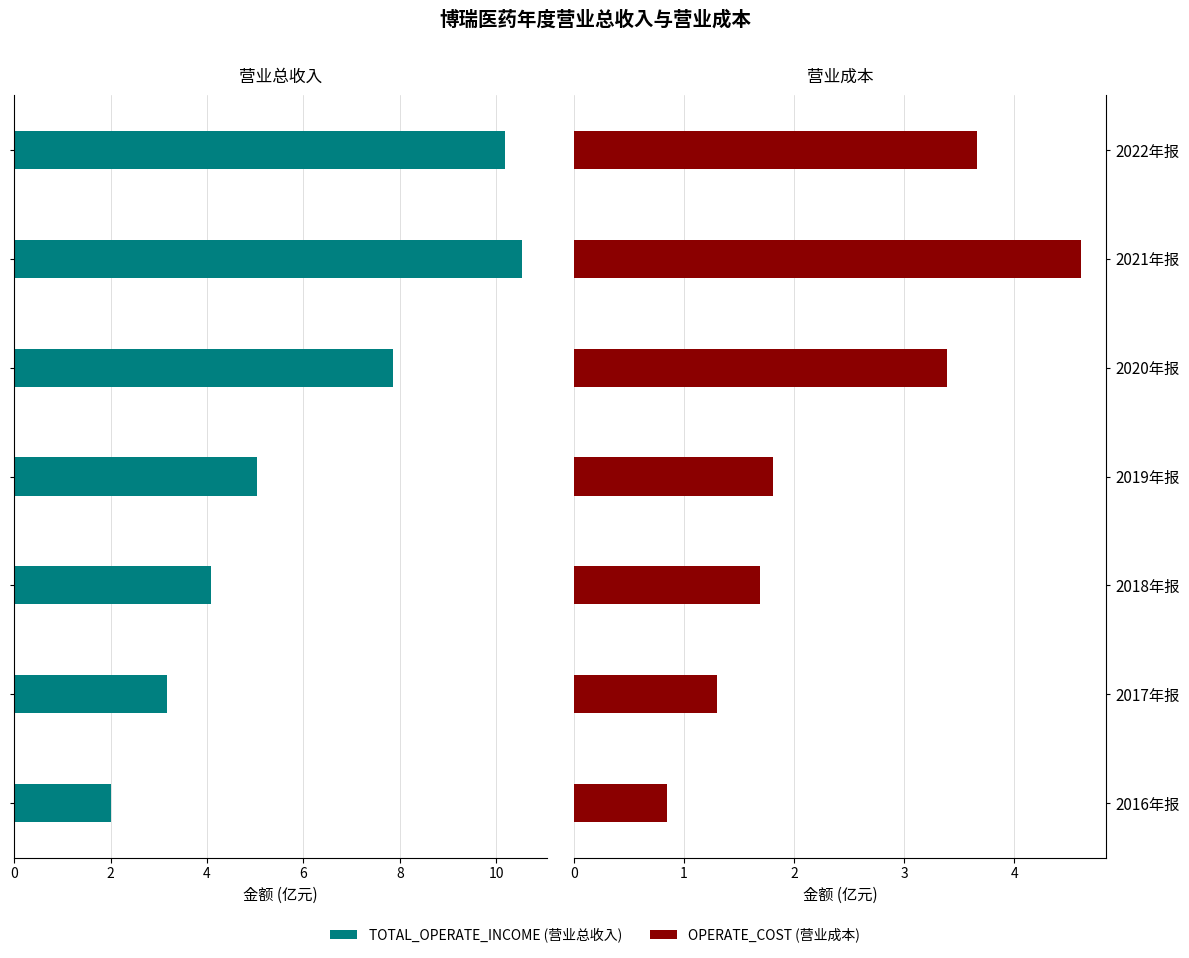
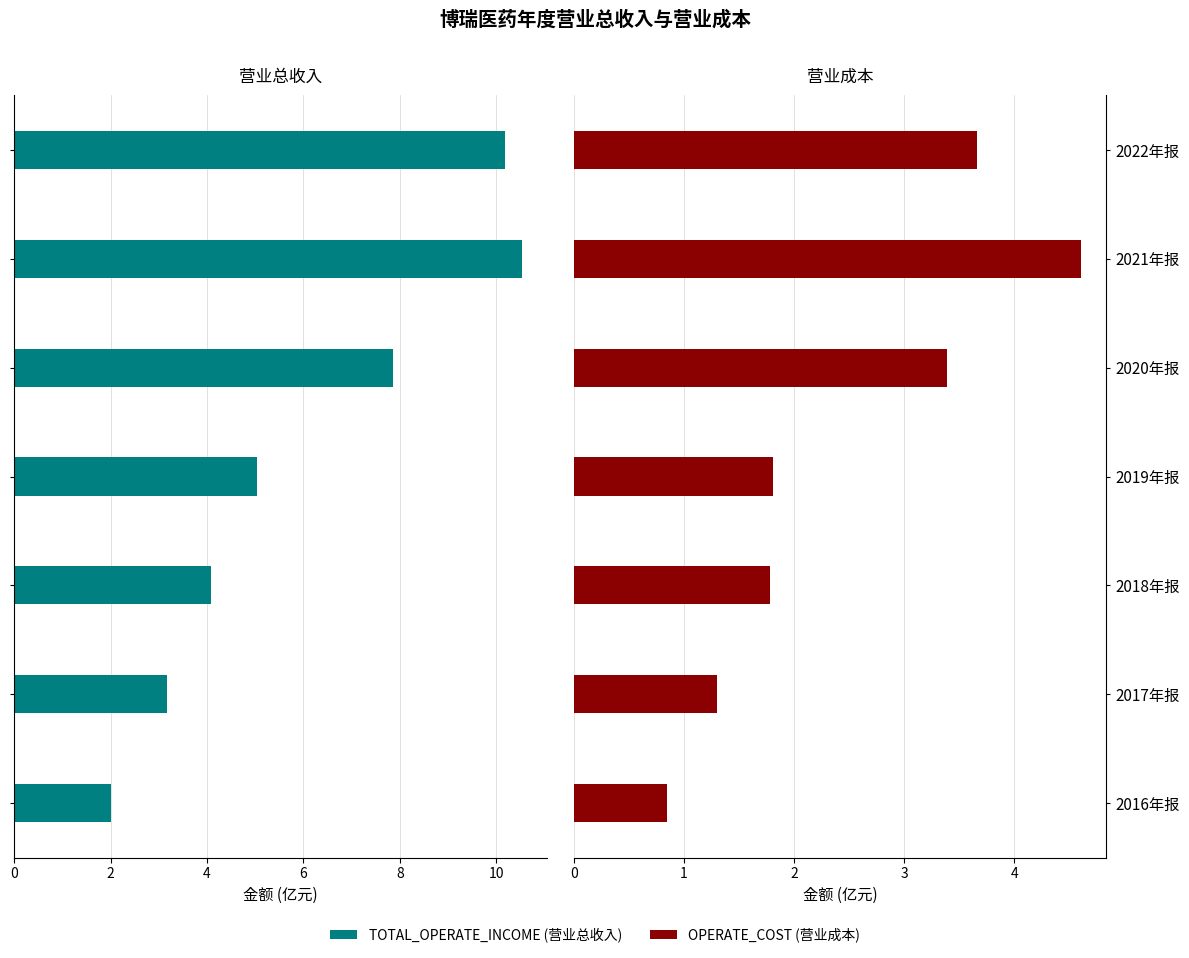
营业成本, 2018年报: 1.69 -> 1.78
